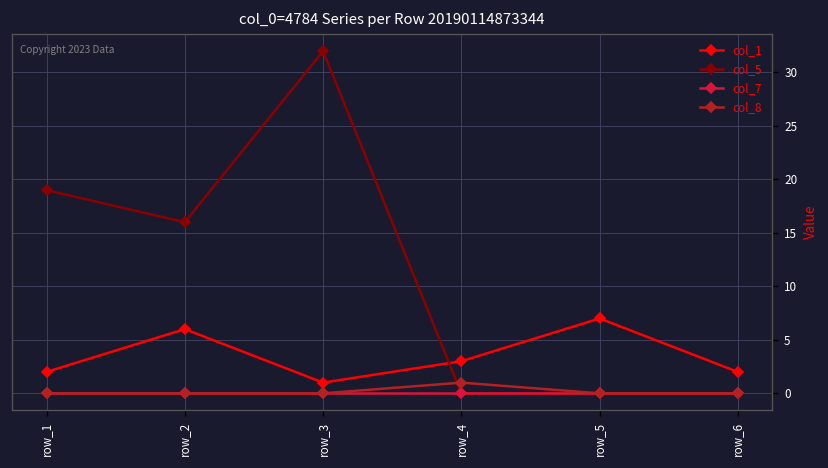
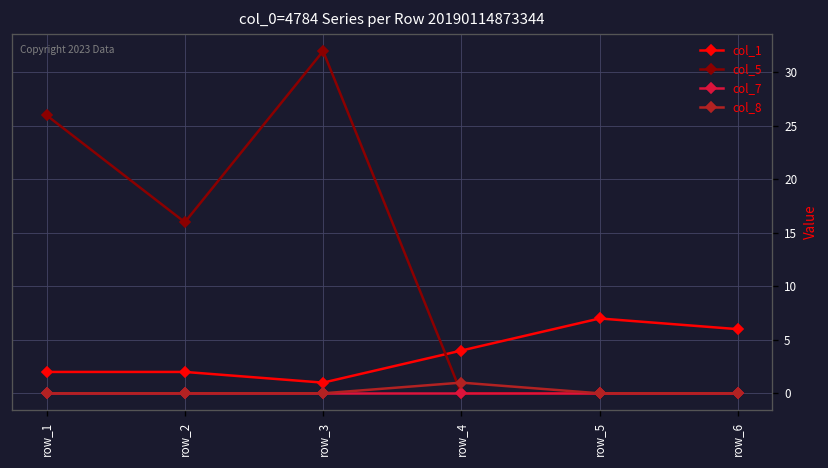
col_5, row_1: 19 -> 26
col_1, row_2: 6 -> 2
col_1, row_4: 3 -> 4
col_1, row_6: 2 -> 6
